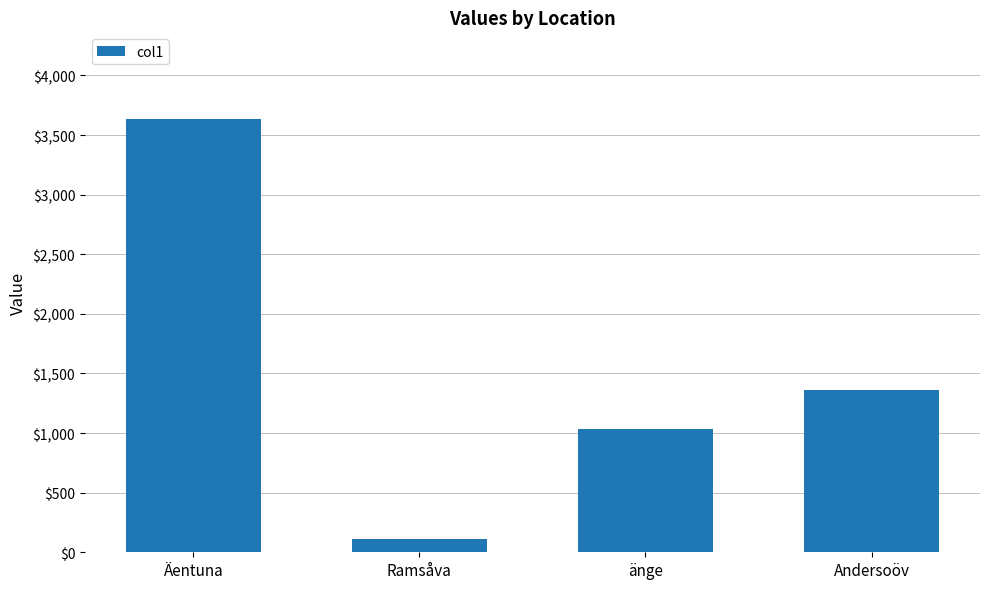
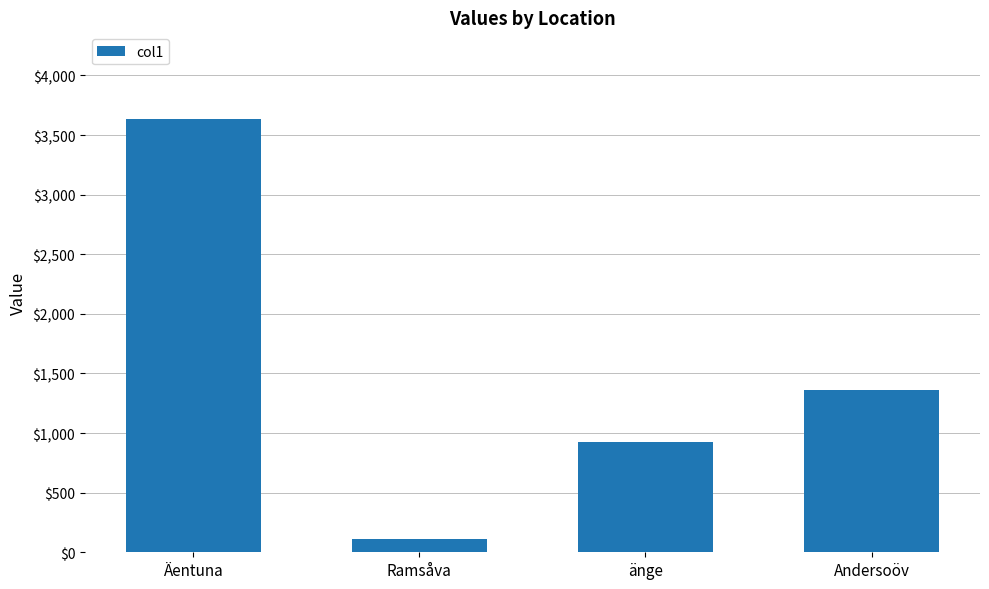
änge: $1,030 -> $930
